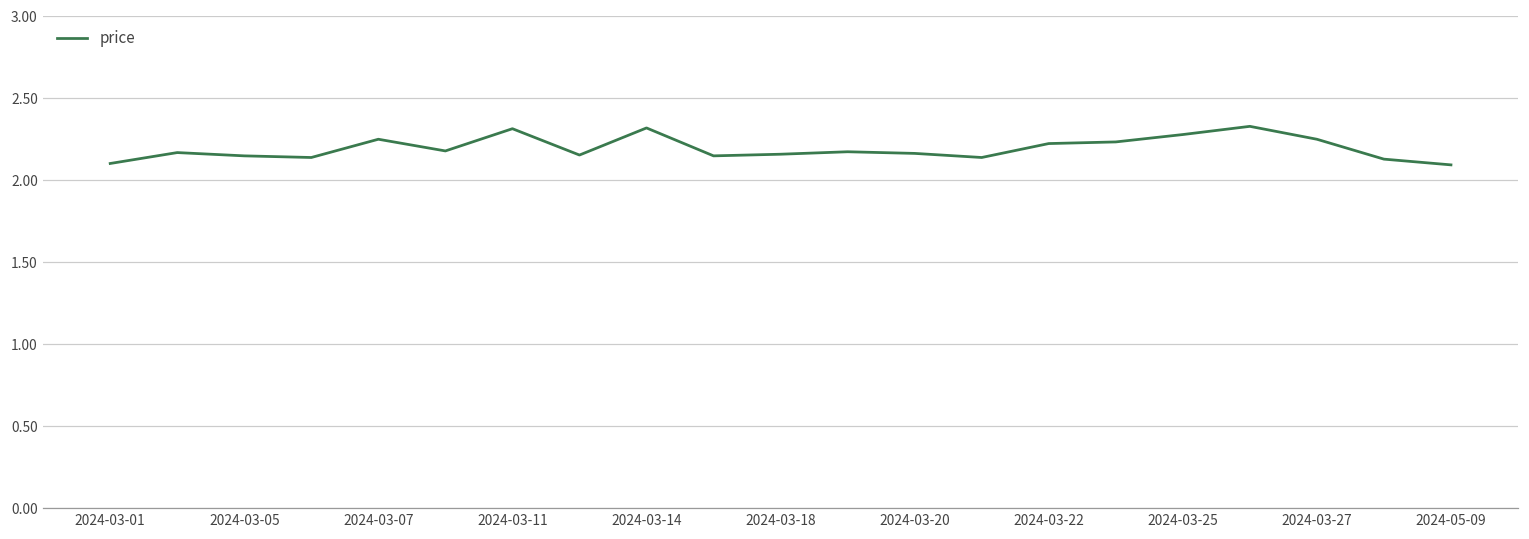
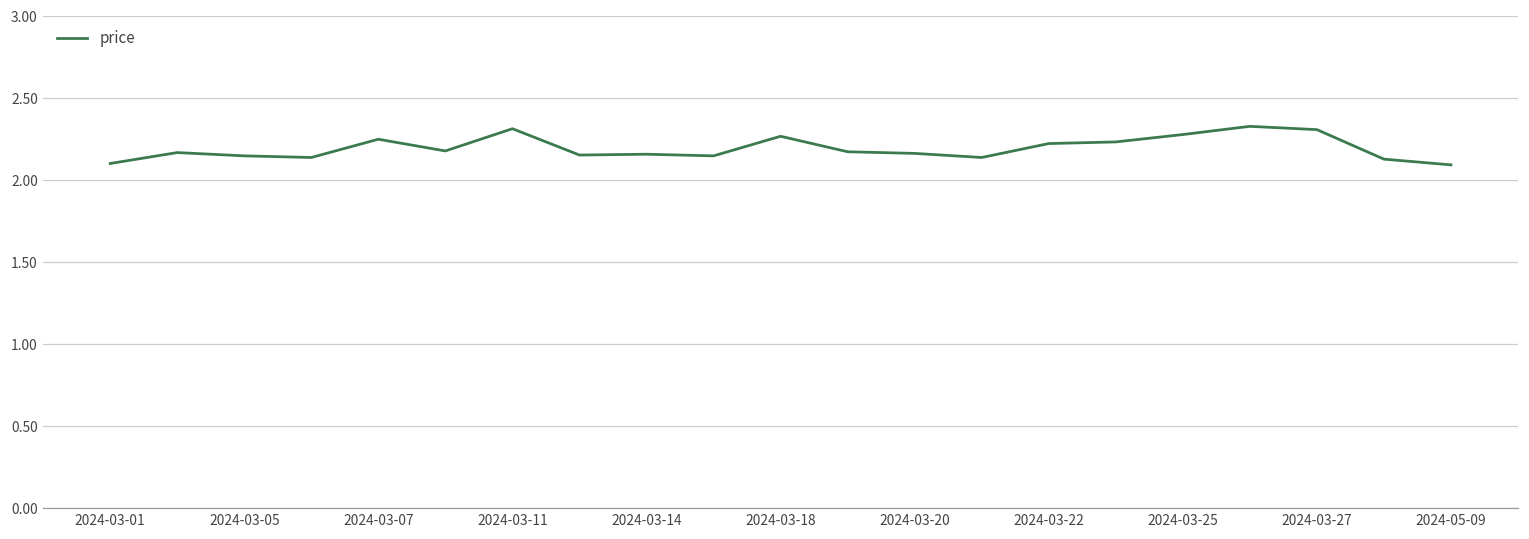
2024-03-14: 2.32 -> 2.16
2024-03-18: 2.16 -> 2.27
2024-03-27: 2.25 -> 2.31
